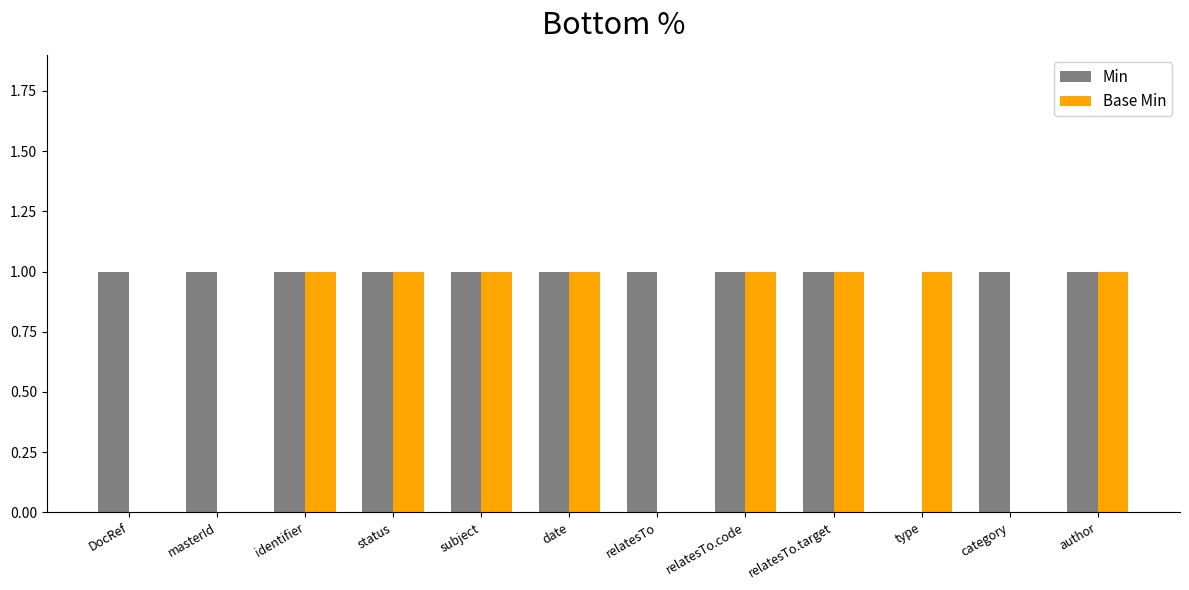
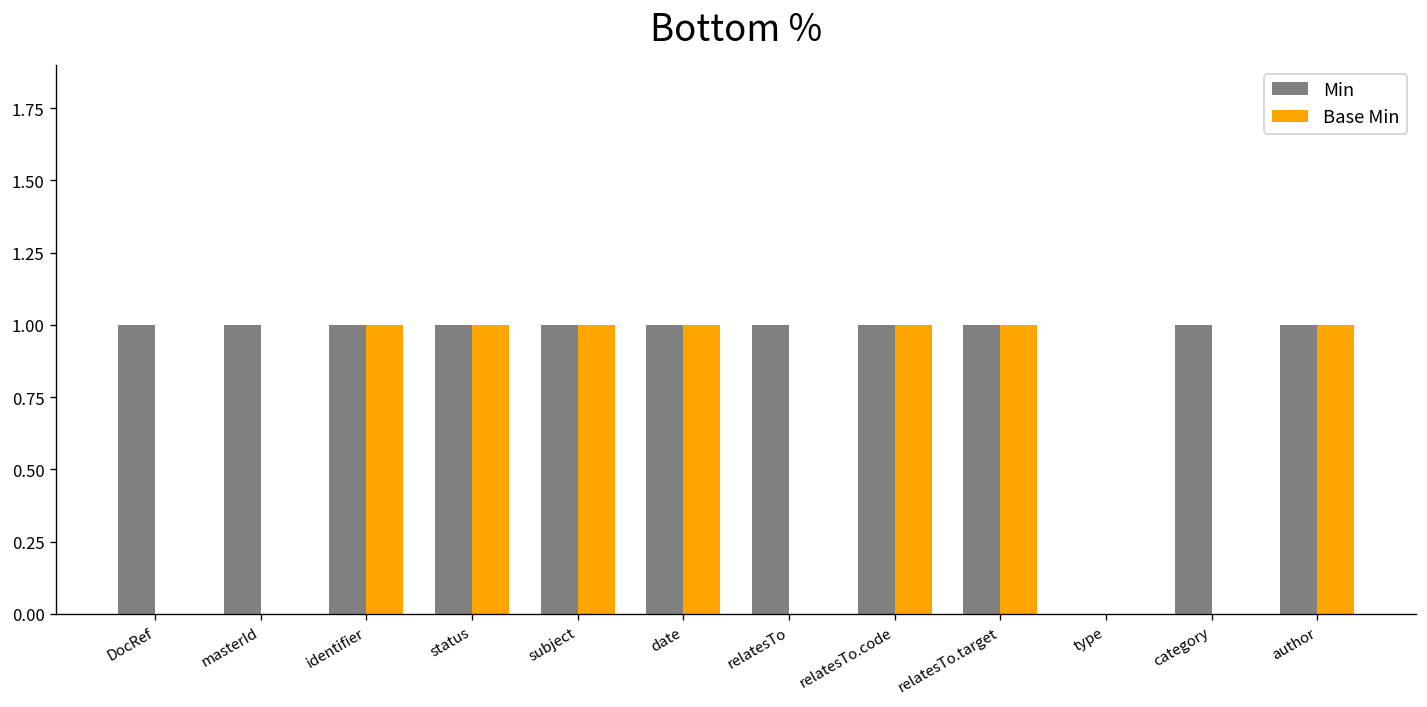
Base Min, type: 1 -> 0
